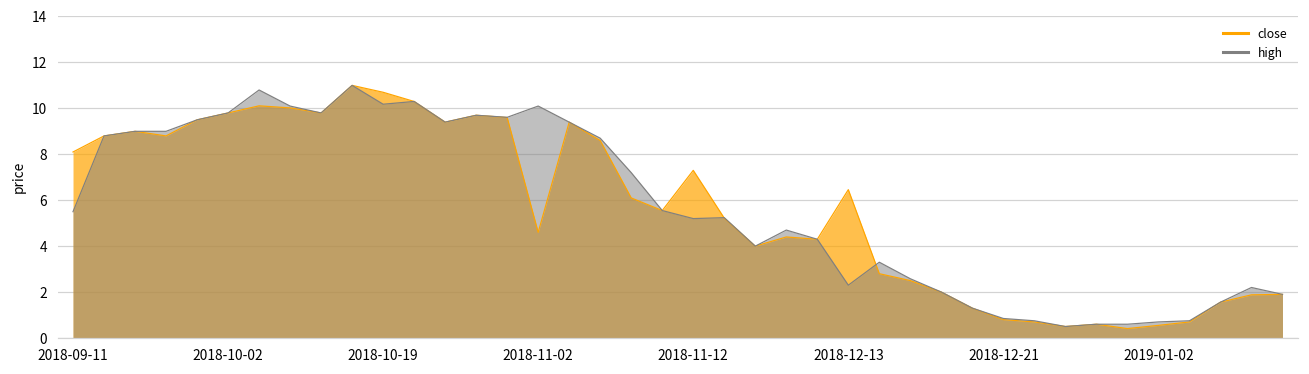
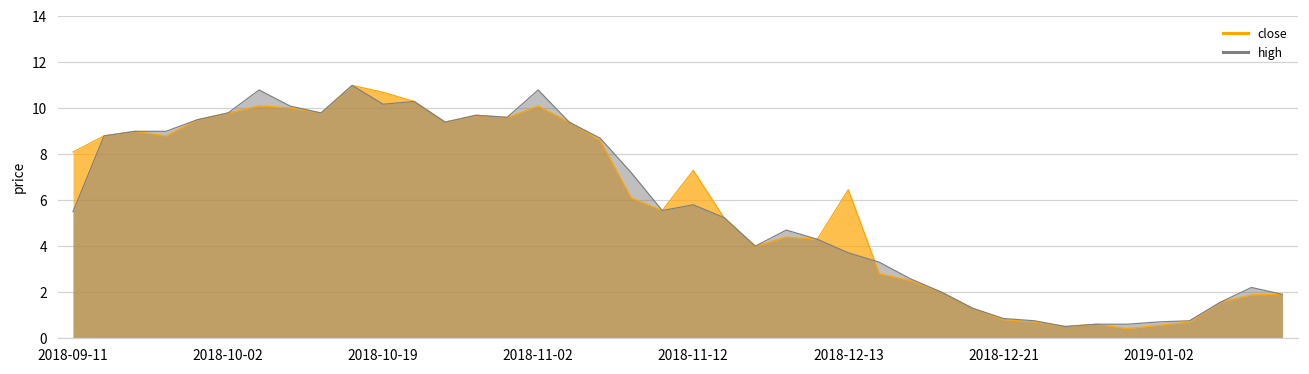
close, 2018-11-02: 4.6 -> 10.1
high, 2018-11-02: 10.1 -> 10.8
high, 2018-11-12: 5.2 -> 5.8
high, 2018-12-13: 2.3 -> 3.7
